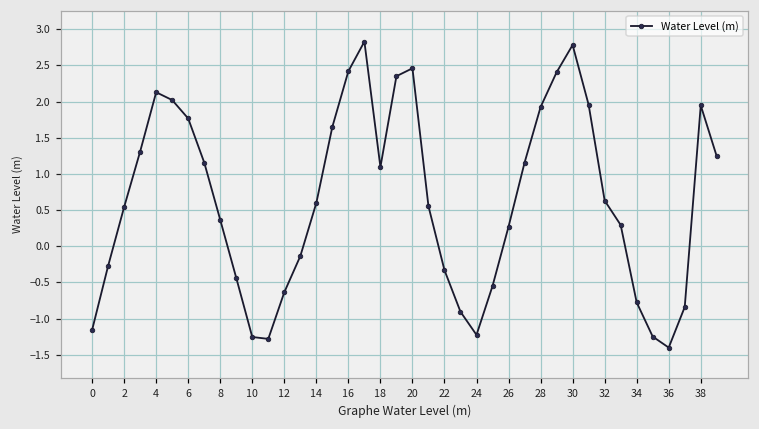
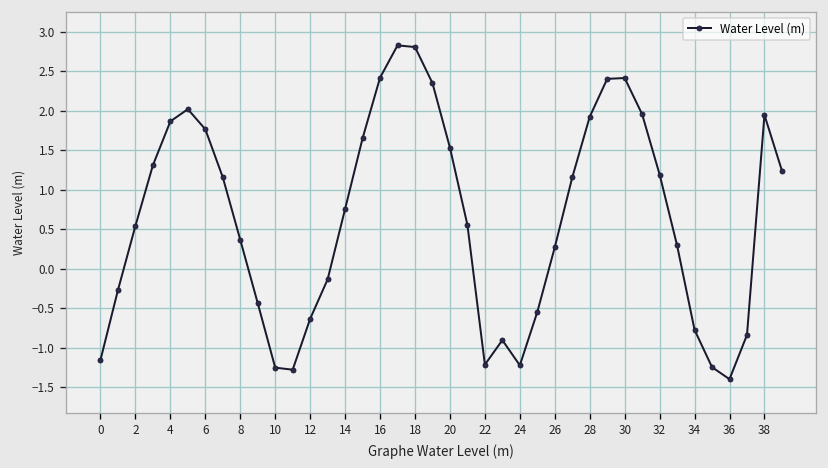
4: 2.1 -> 1.9
14: 0.6 -> 0.8
18: 1.1 -> 2.8
20: 2.5 -> 1.5
22: -0.3 -> -1.2
30: 2.8 -> 2.4
32: 0.6 -> 1.2
